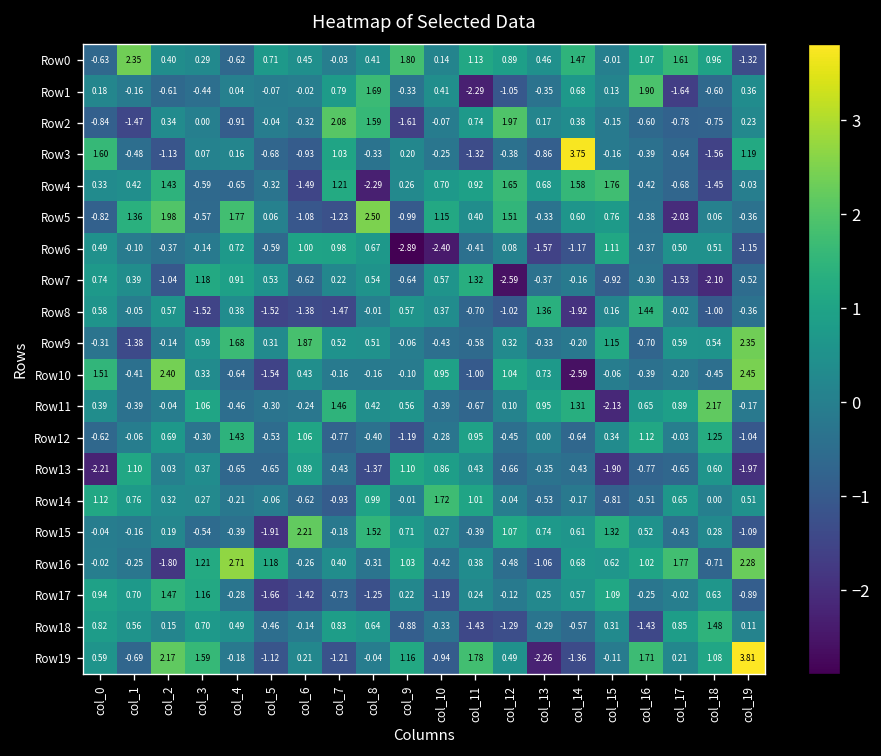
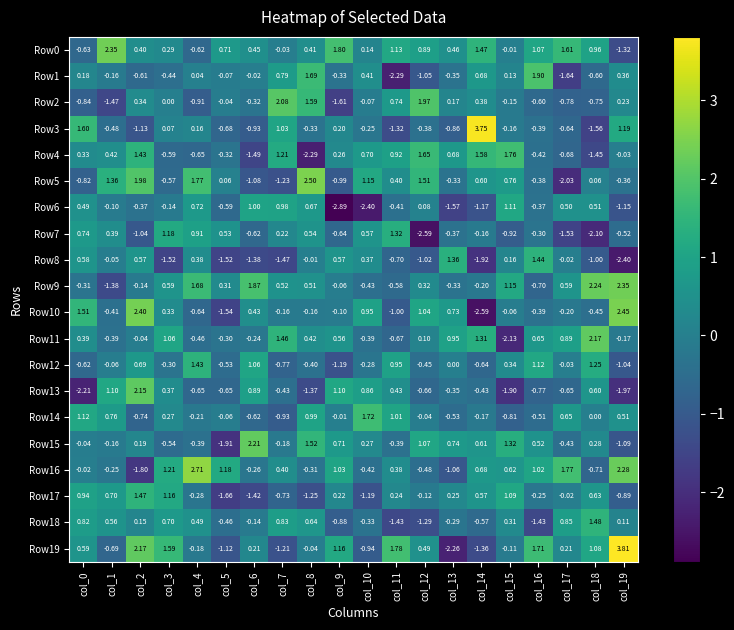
Row8, col_19: -0.36 -> -2.40
Row9, col_18: 0.54 -> 2.24
Row13, col_2: 0.03 -> 2.15
Row14, col_2: 0.32 -> -0.74
